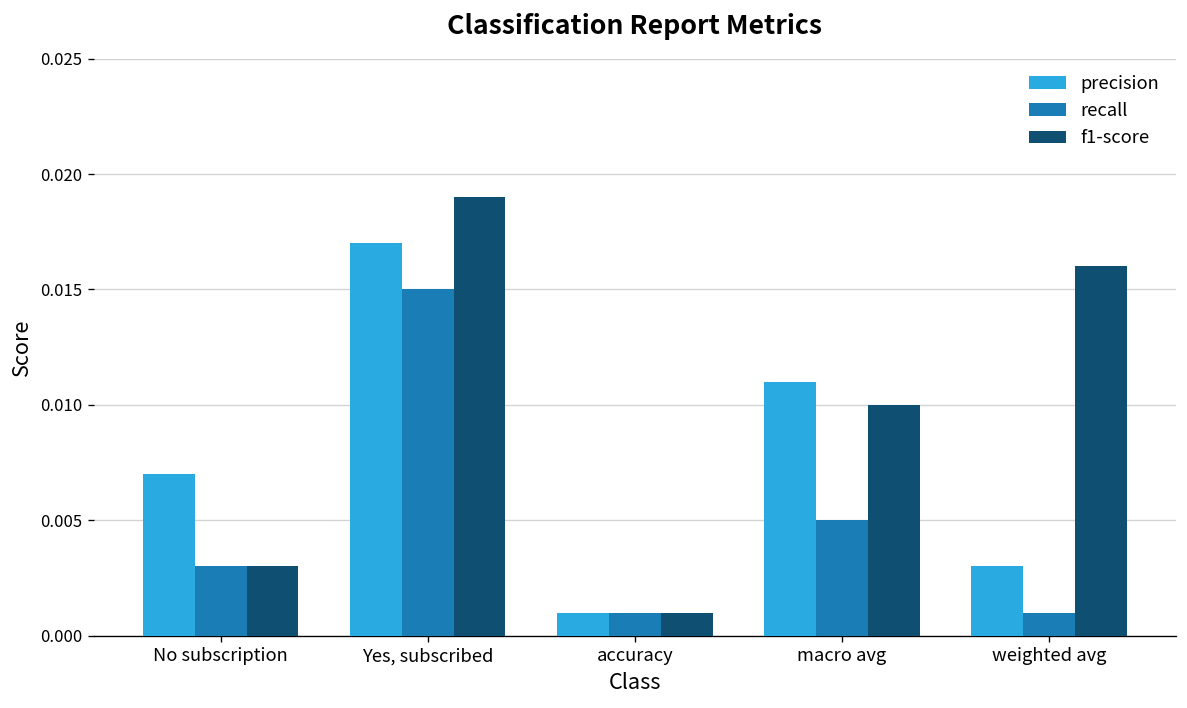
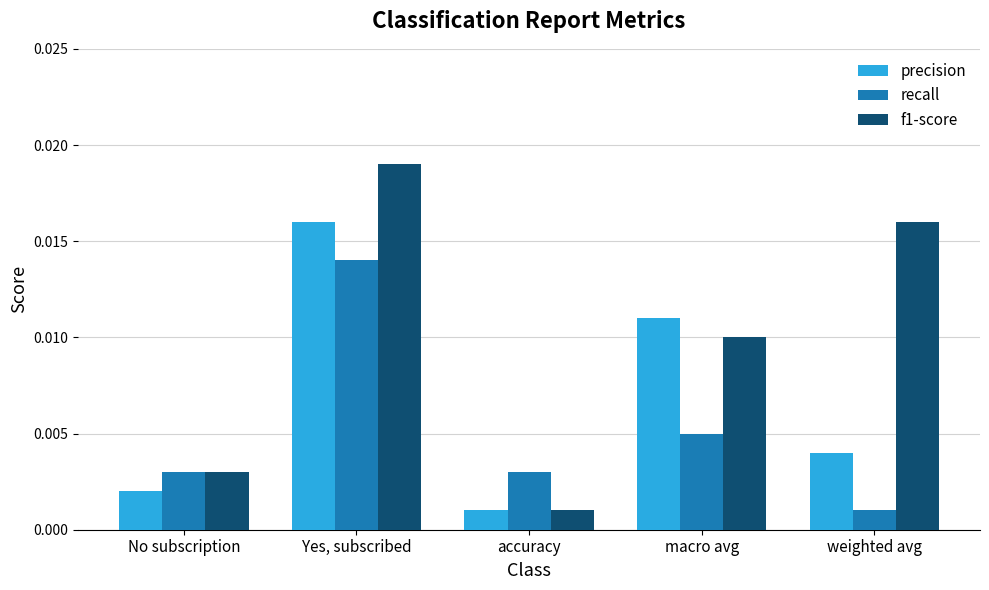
precision, No subscription: 0.007 -> 0.002
precision, Yes, subscribed: 0.017 -> 0.016
recall, Yes, subscribed: 0.015 -> 0.014
recall, accuracy: 0.001 -> 0.003
precision, weighted avg: 0.003 -> 0.004
